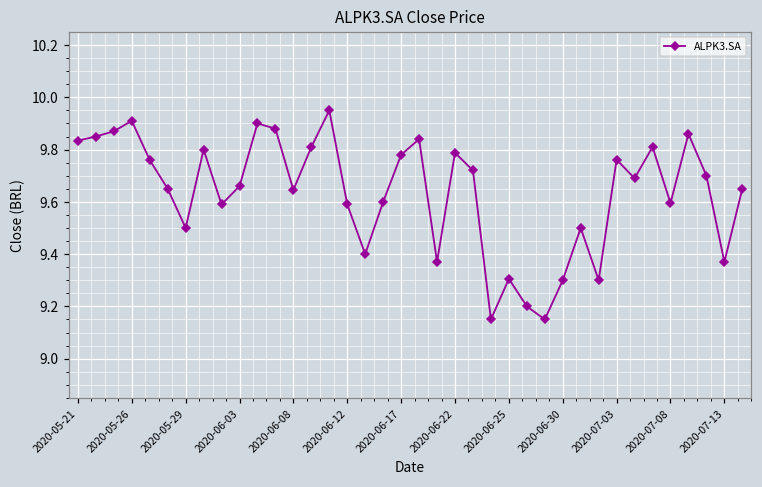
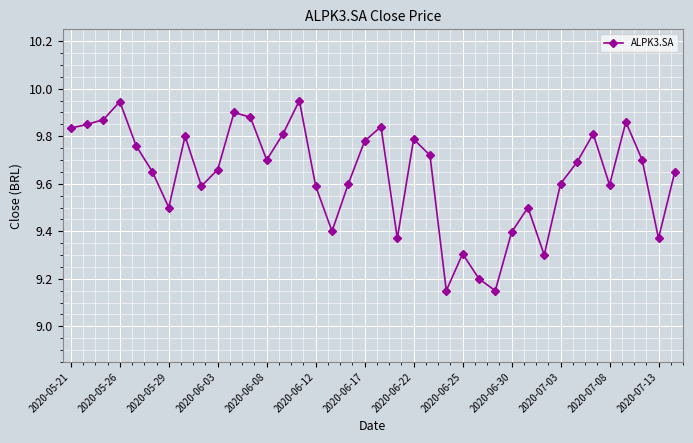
2020-05-26: 9.91 -> 9.95
2020-06-08: 9.65 -> 9.70
2020-06-30: 9.30 -> 9.40
2020-07-03: 9.76 -> 9.60
